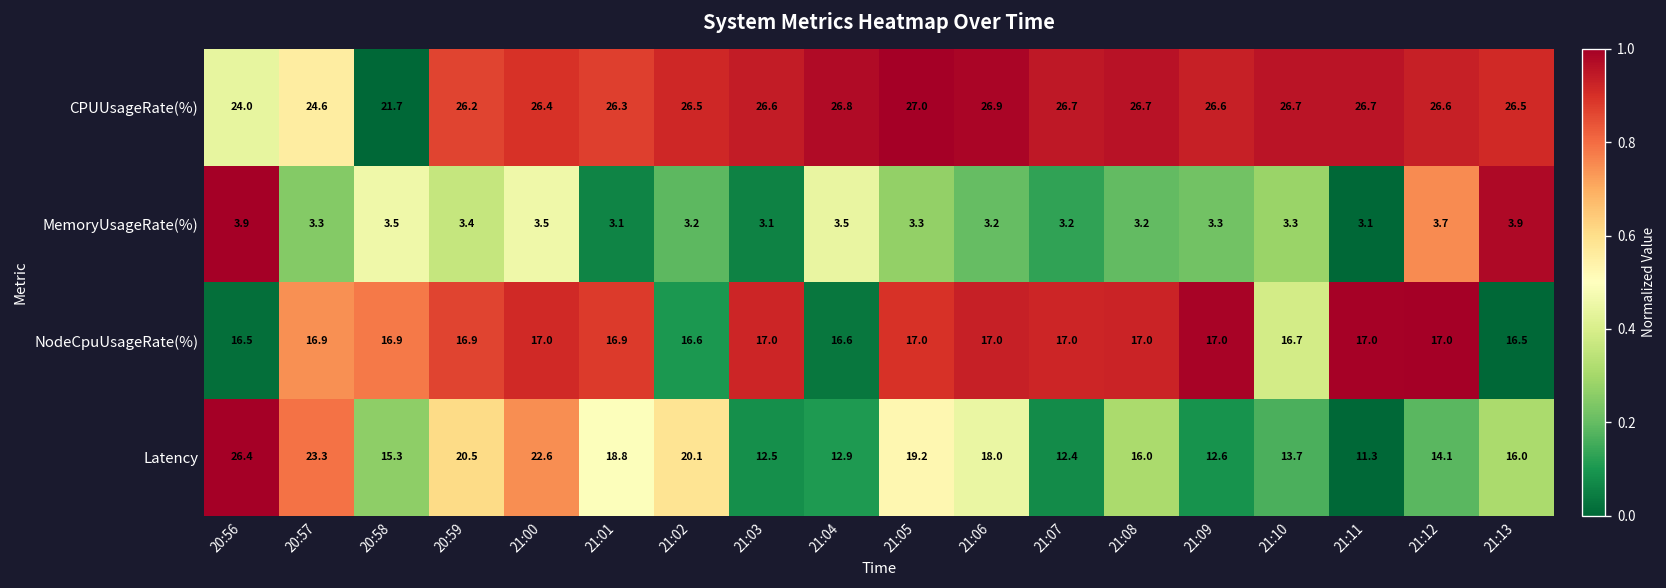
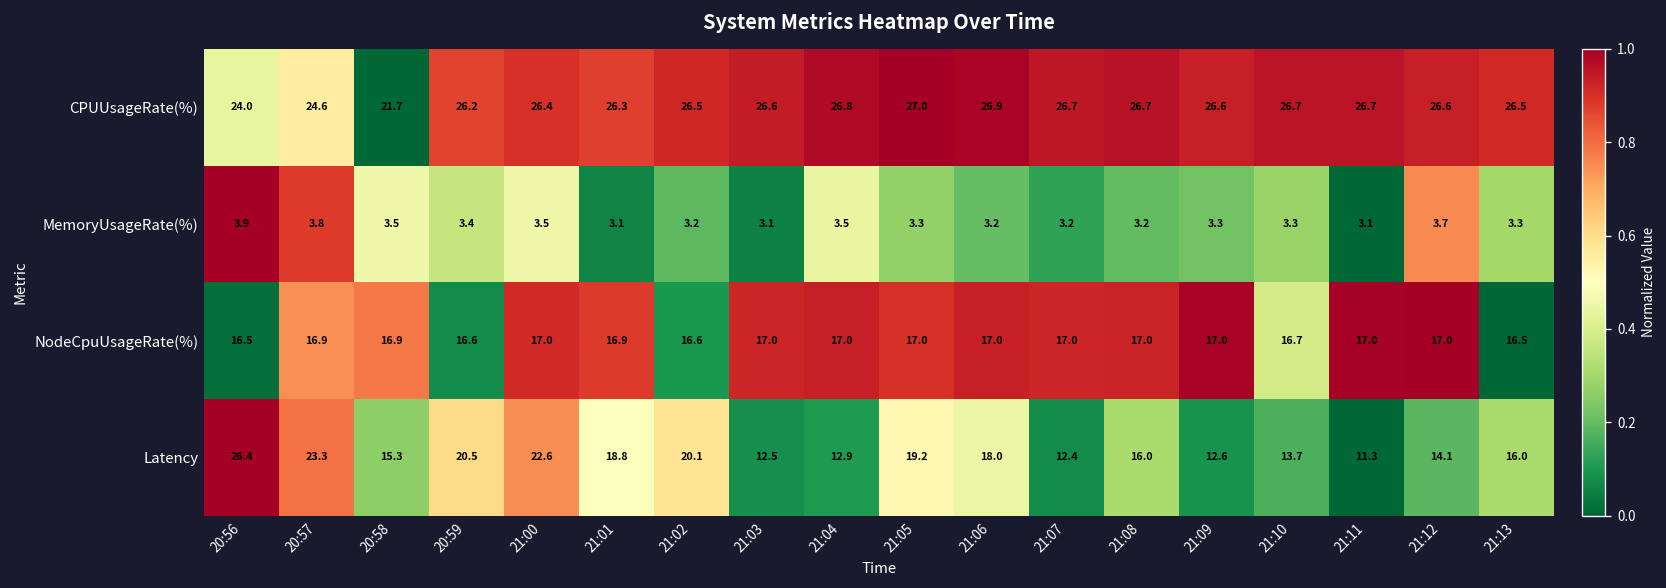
MemoryUsageRate(%), 20:57: 3.3 -> 3.8
MemoryUsageRate(%), 21:13: 3.9 -> 3.3
NodeCpuUsageRate(%), 20:59: 16.9 -> 16.6
NodeCpuUsageRate(%), 21:04: 16.6 -> 17.0
